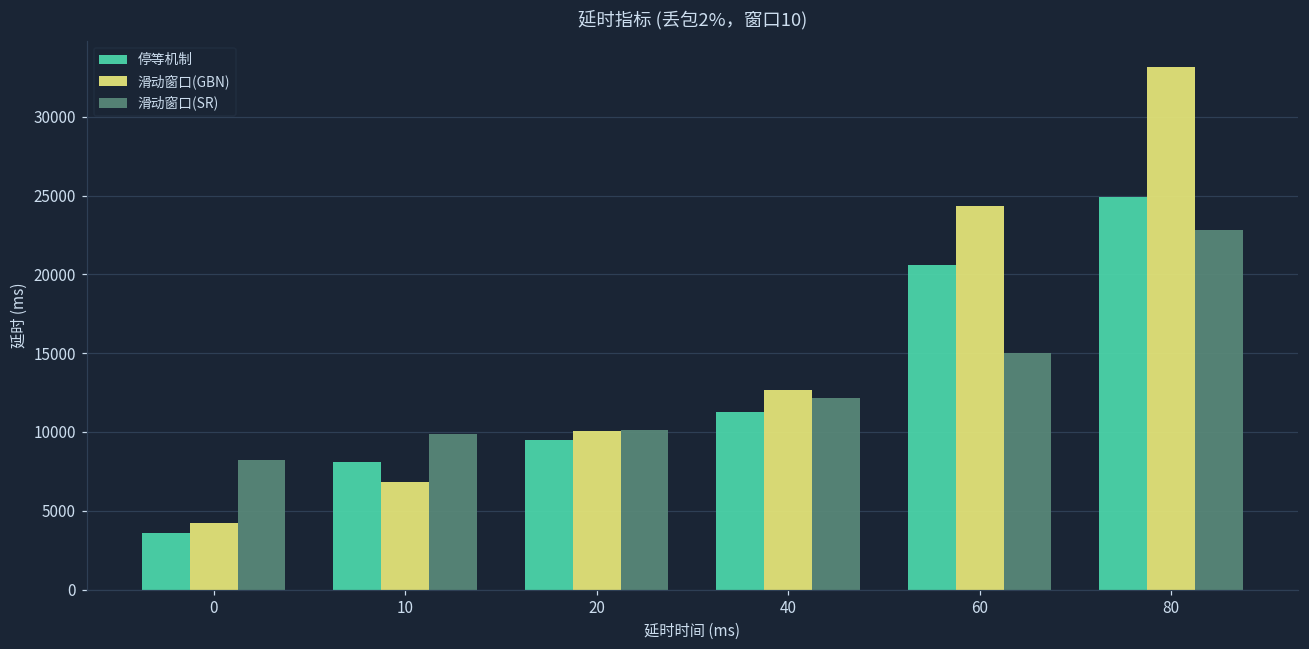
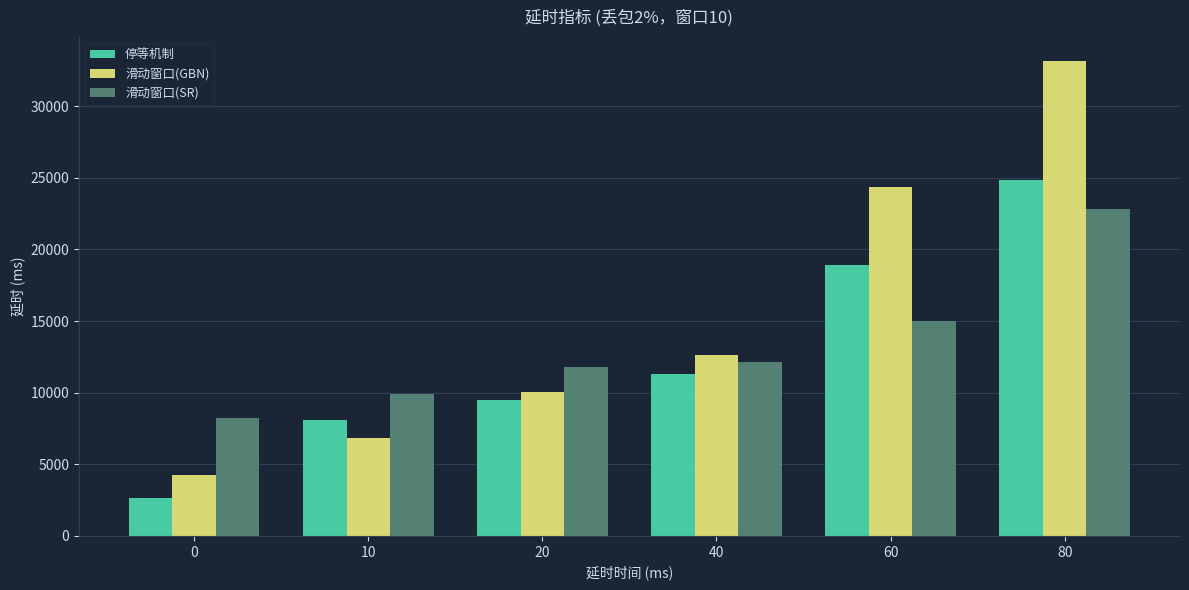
停等机制, 0: 3600 -> 2700
滑动窗口(SR), 20: 10100 -> 11800
停等机制, 60: 20600 -> 18900
